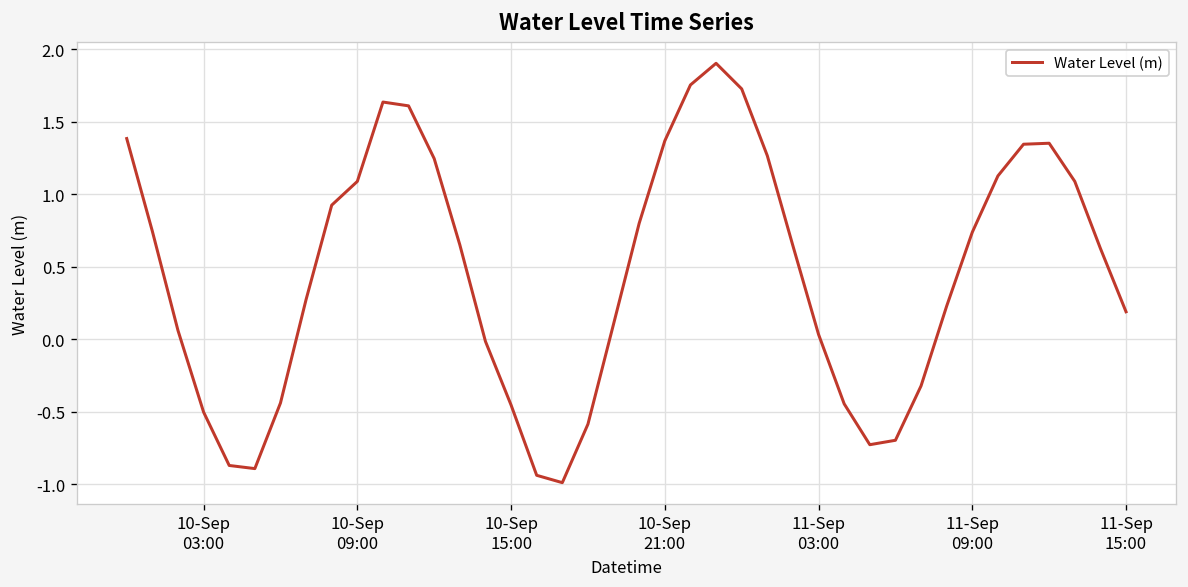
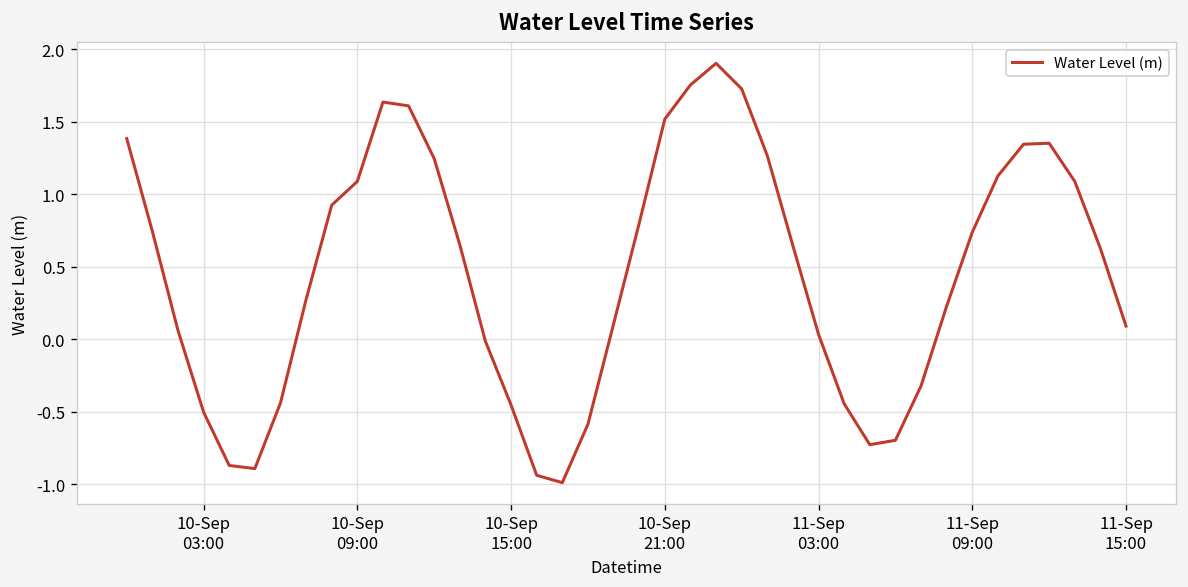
10-Sep 21:00: 1.37 -> 1.52
11-Sep 15:00: 0.19 -> 0.09
